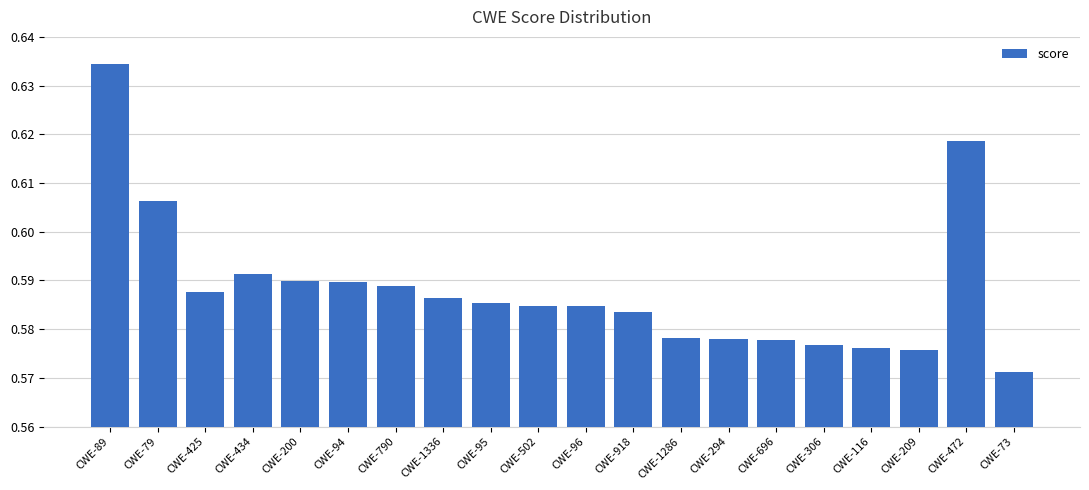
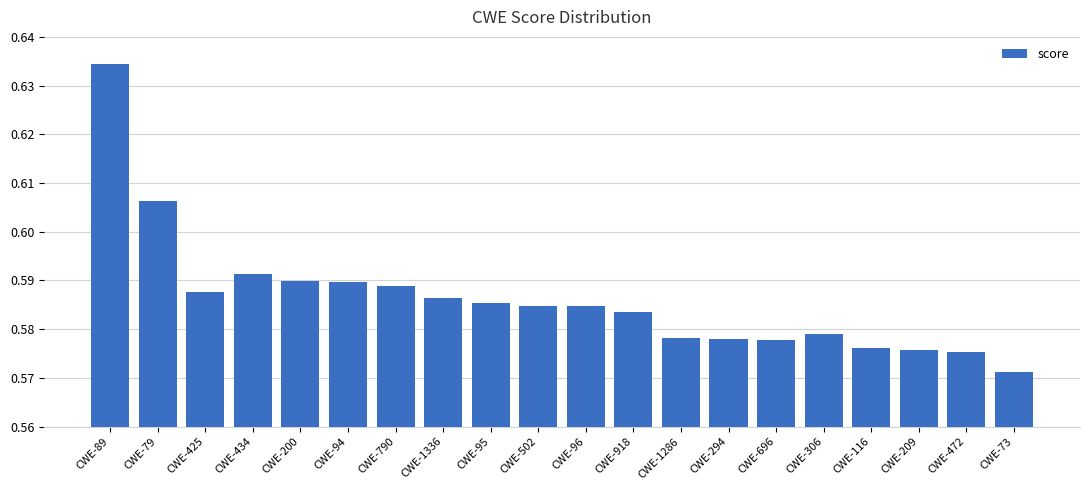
CWE-306: 0.577 -> 0.579
CWE-472: 0.619 -> 0.575
